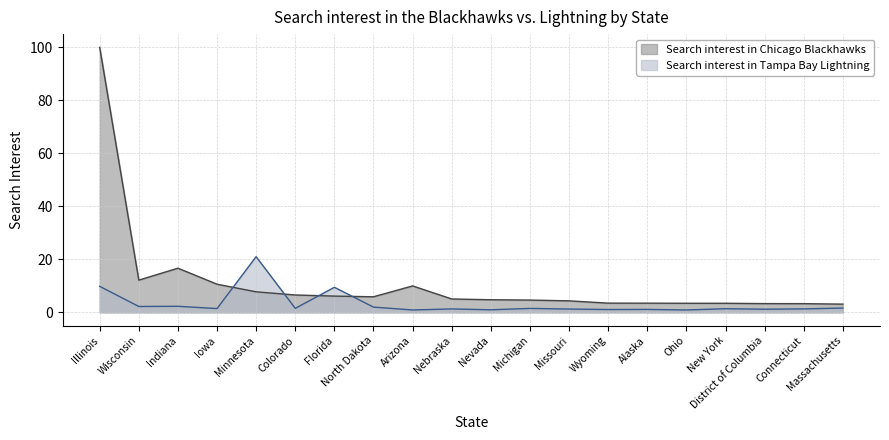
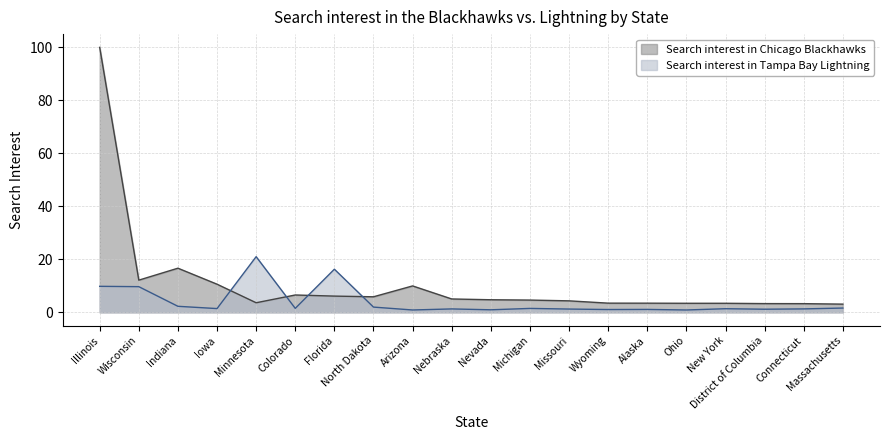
Search interest in Tampa Bay Lightning, Wisconsin: 2 -> 10
Search interest in Chicago Blackhawks, Minnesota: 8 -> 4
Search interest in Tampa Bay Lightning, Florida: 9 -> 16
